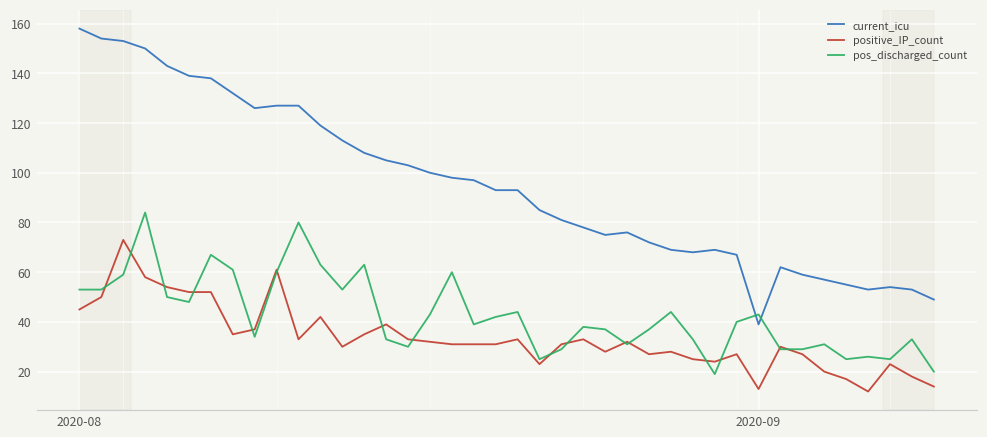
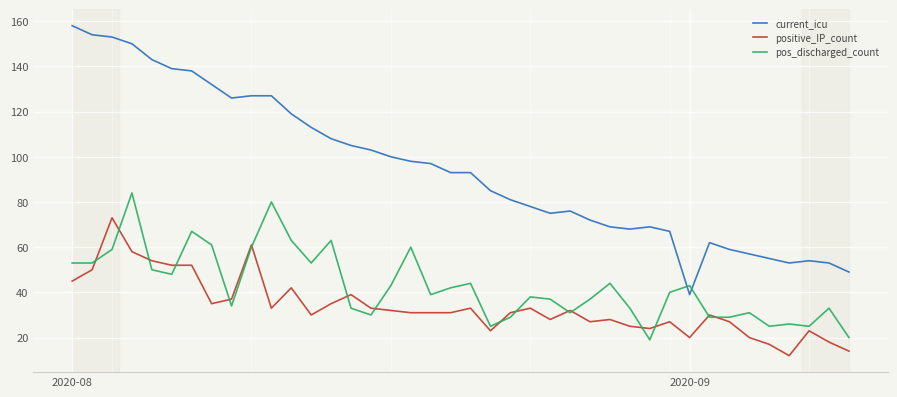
positive_IP_count, 2020-09: 13 -> 20
